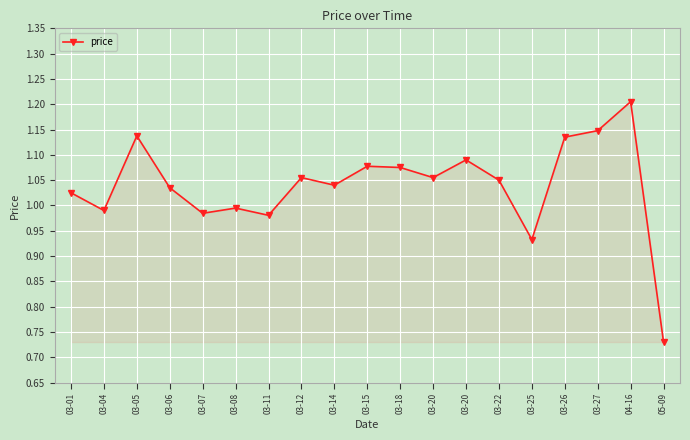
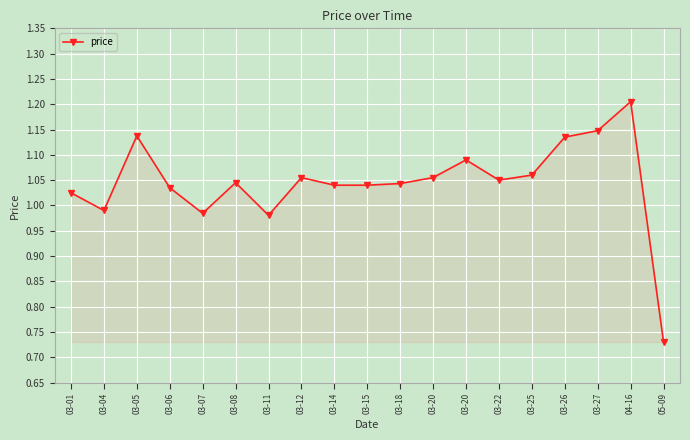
03-08: 0.99 -> 1.04
03-15: 1.08 -> 1.04
03-18: 1.08 -> 1.04
03-25: 0.93 -> 1.06
